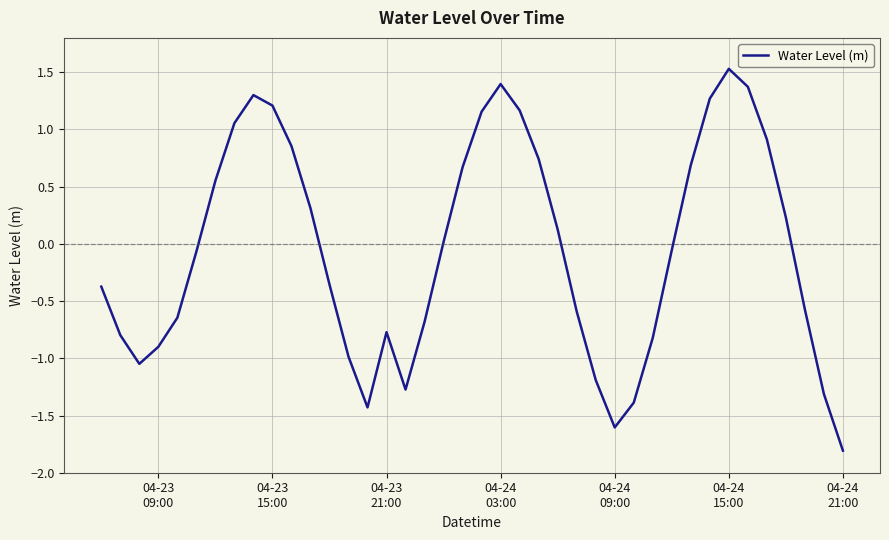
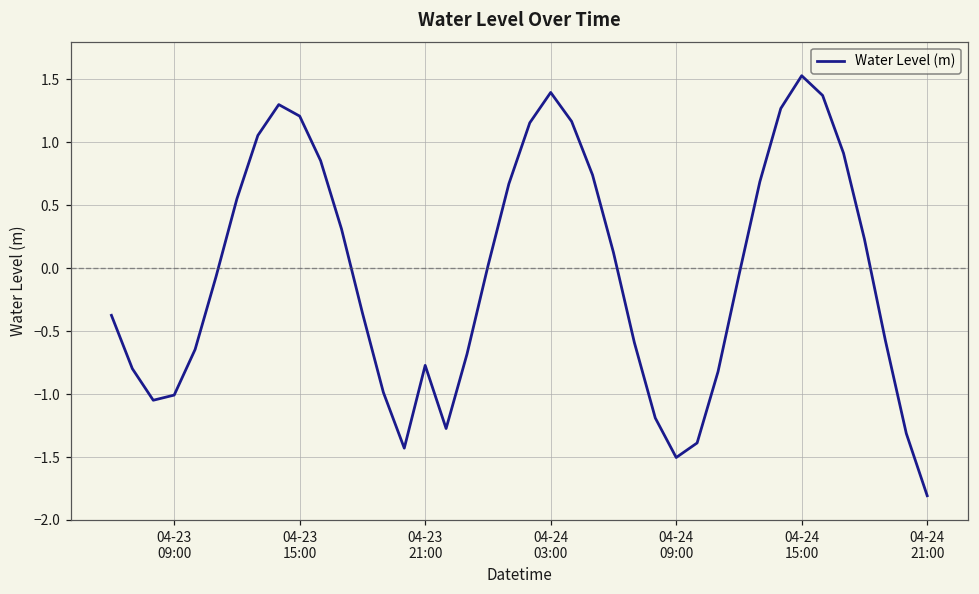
04-23 09:00: -0.90 -> -1.01
04-24 09:00: -1.60 -> -1.50
